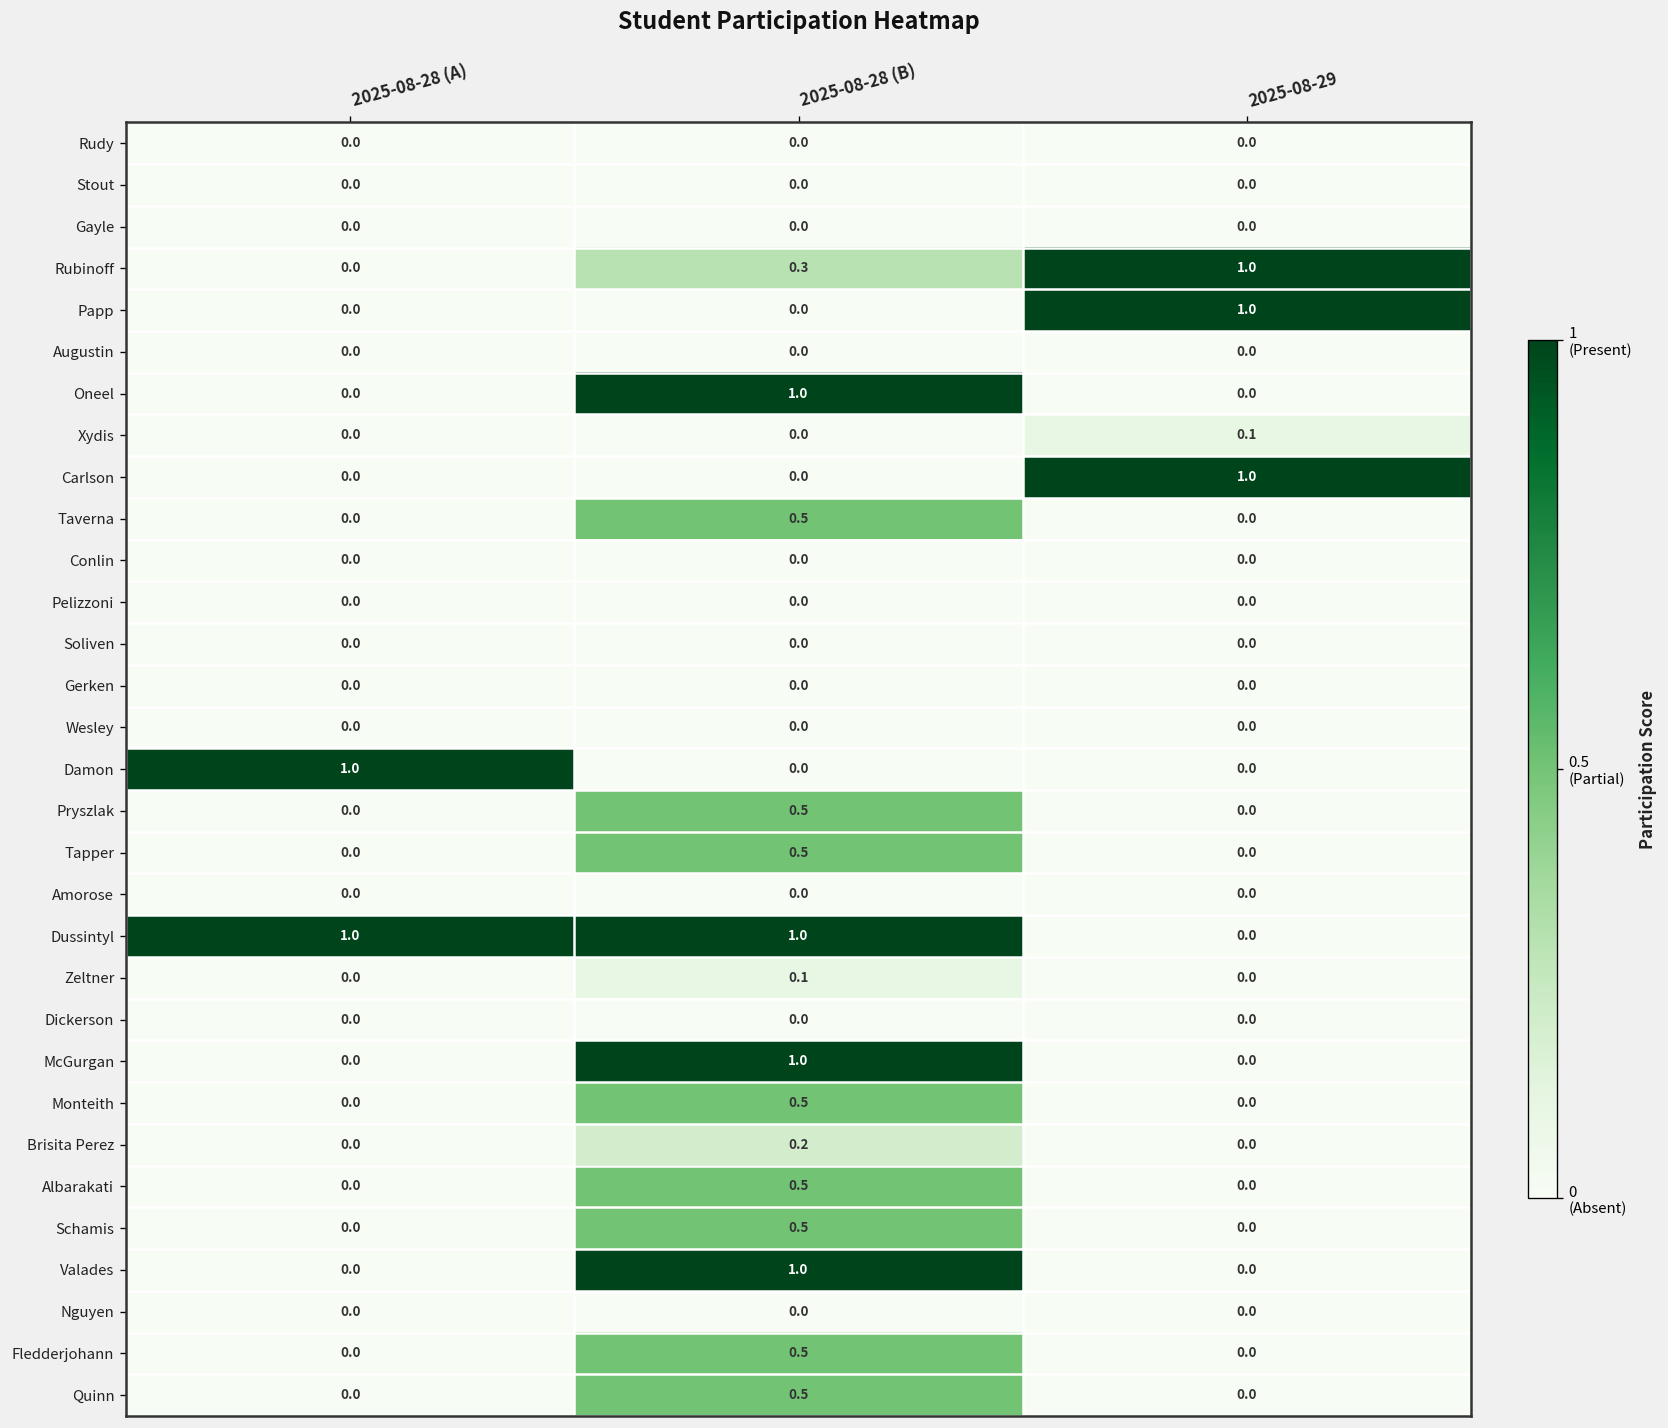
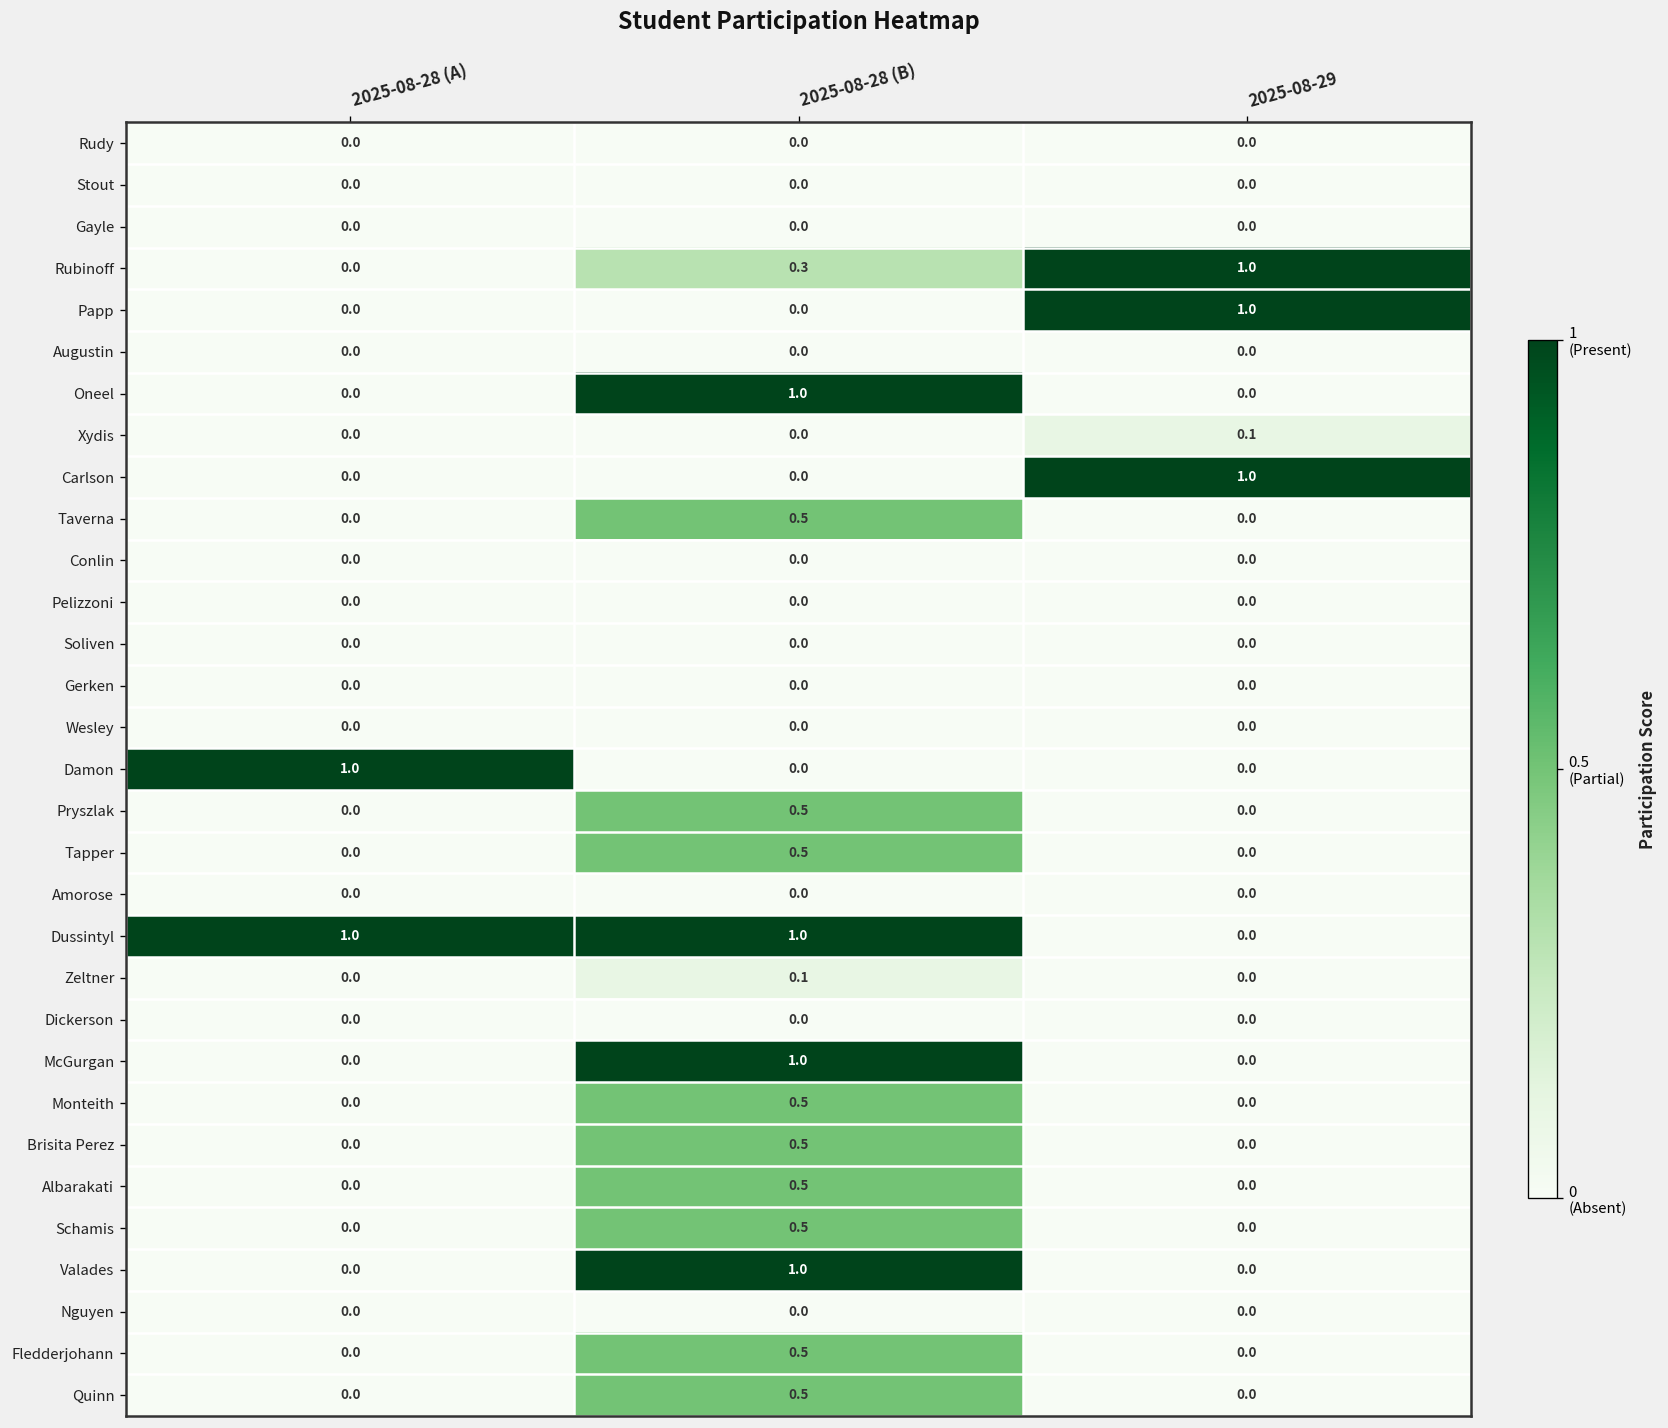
Brisita Perez, 2025-08-28 (B): 0.2 -> 0.5
